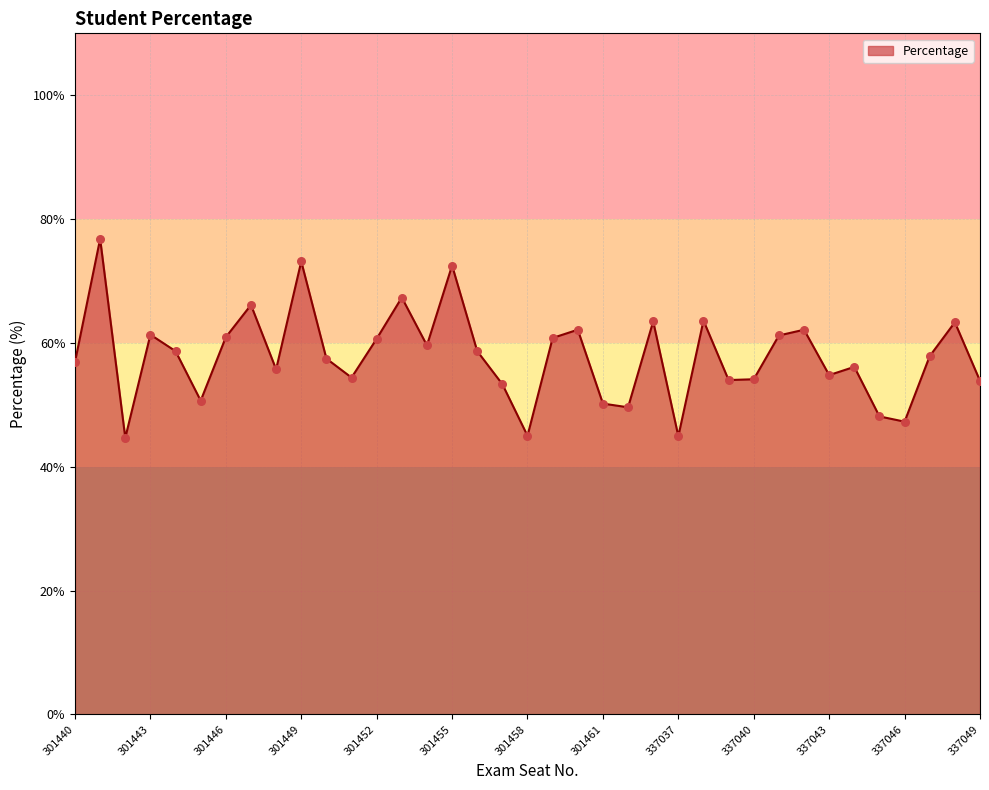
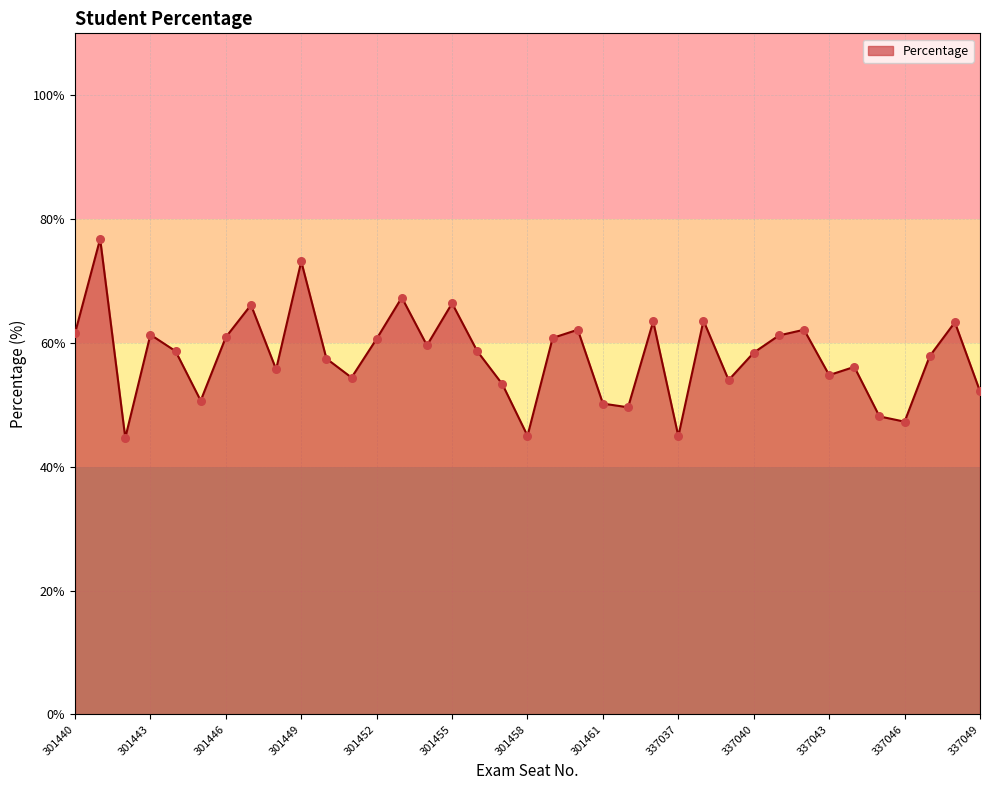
301440: 57% -> 62%
301455: 73% -> 66%
337040: 54% -> 58%
337049: 54% -> 52%
